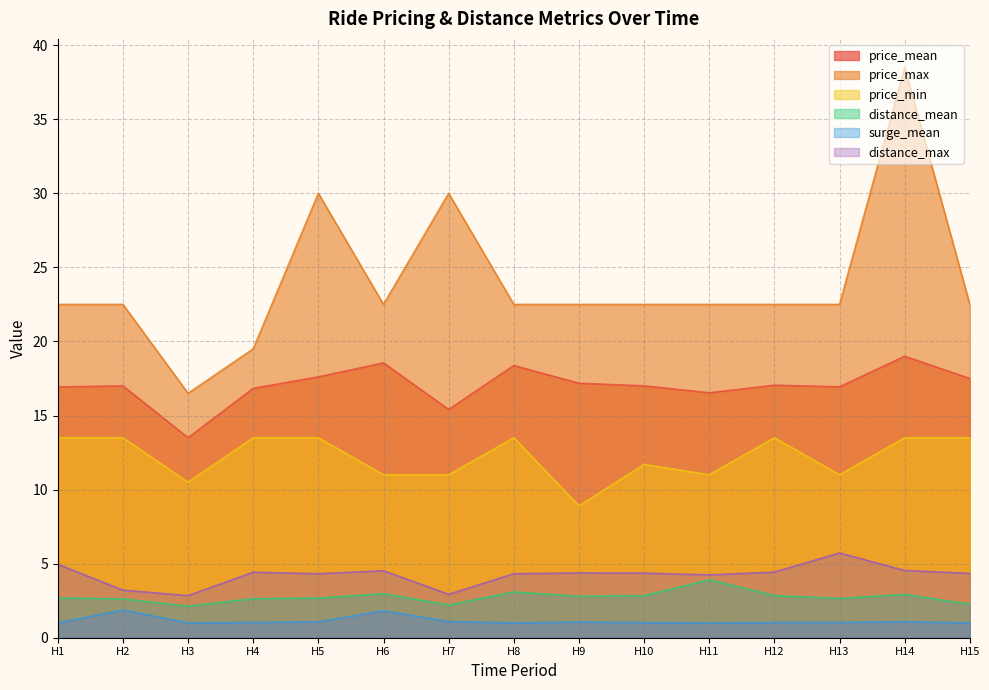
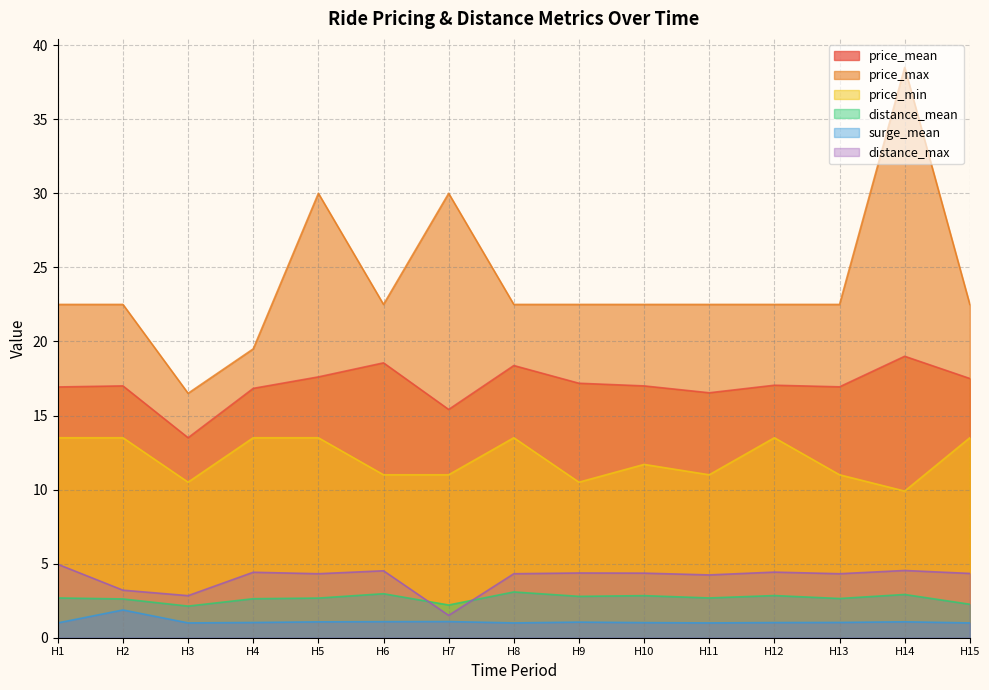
surge_mean, H6: 1.8 -> 1.1
distance_max, H7: 2.9 -> 1.5
price_min, H9: 8.9 -> 10.5
distance_mean, H11: 3.9 -> 2.7
distance_max, H13: 5.7 -> 4.3
price_min, H14: 13.5 -> 9.9
